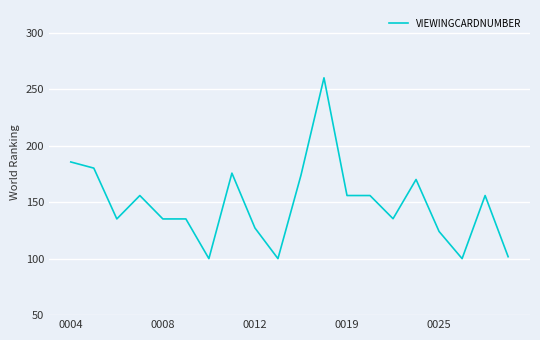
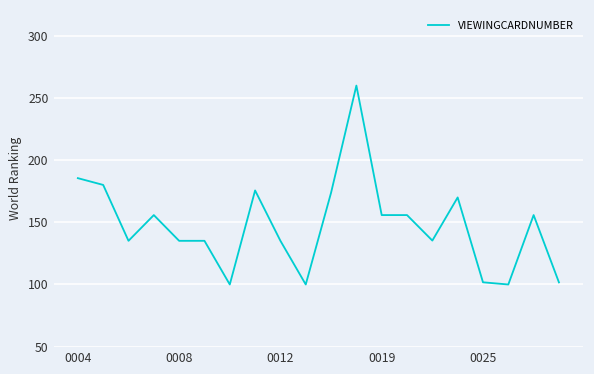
0012: 127 -> 135
0025: 124 -> 102
